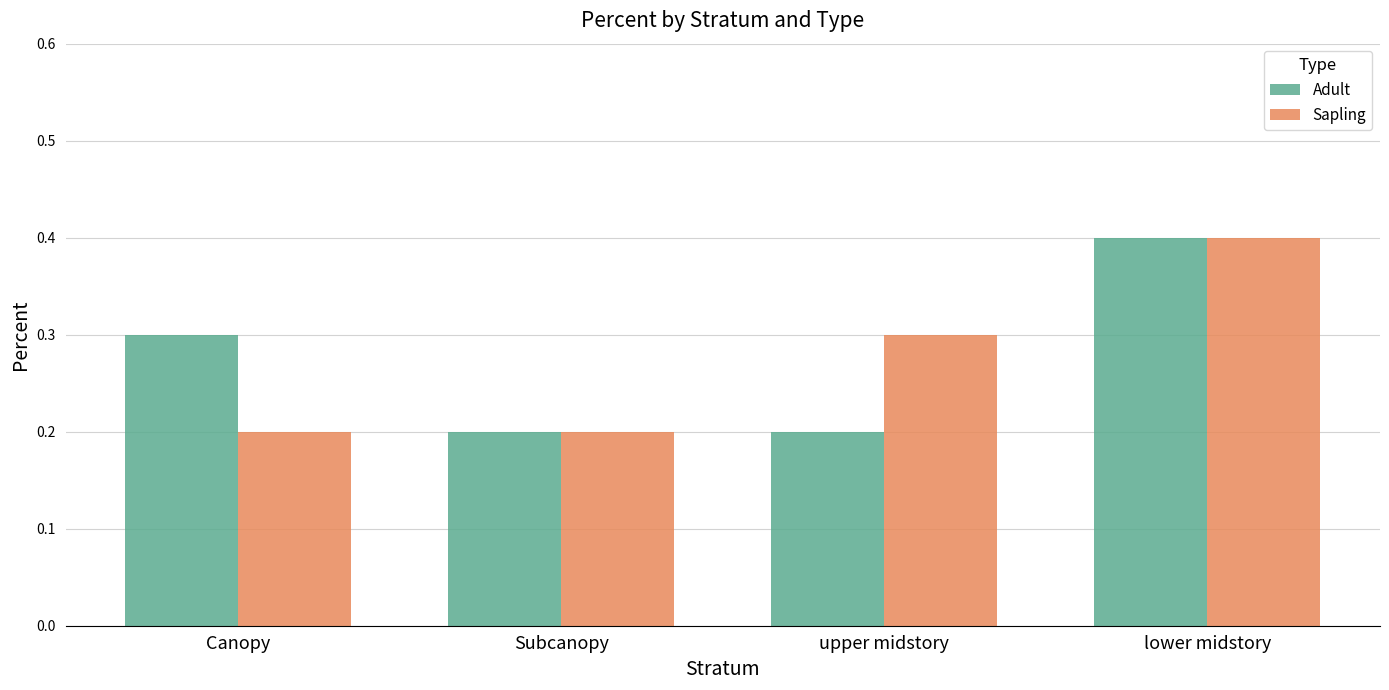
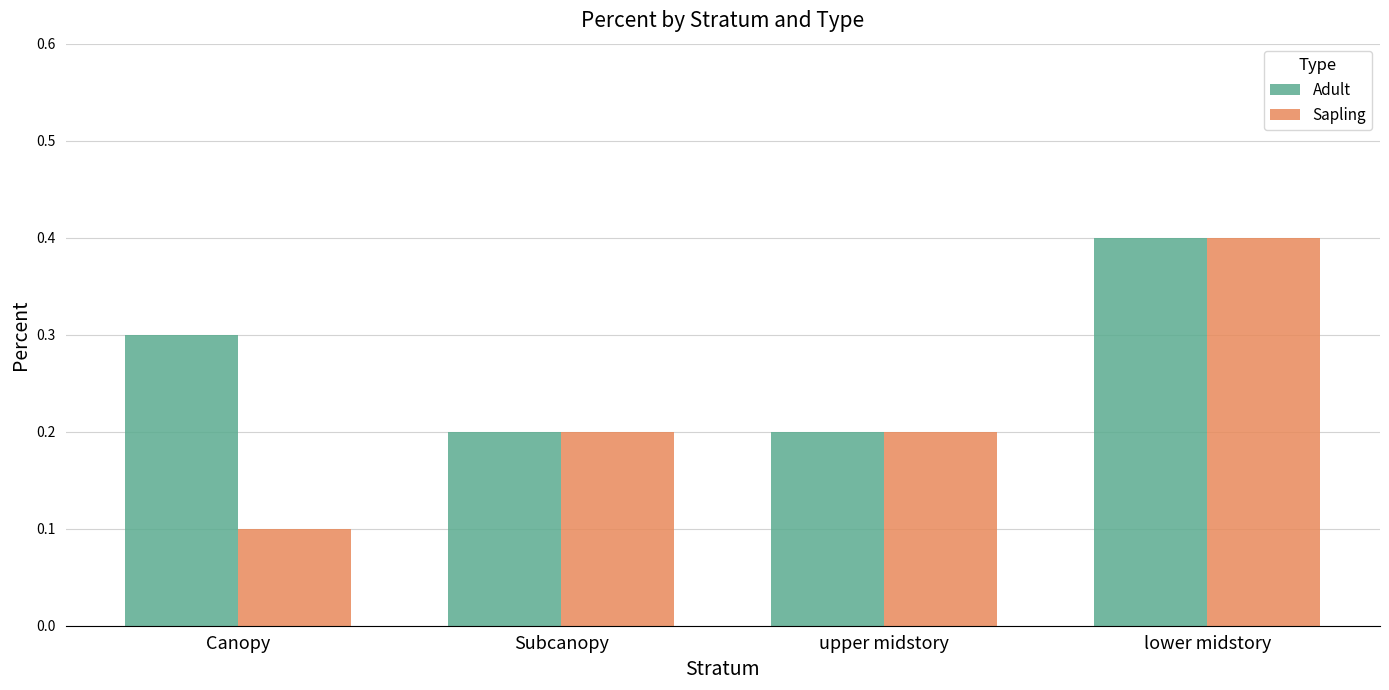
Sapling, Canopy: 0.2 -> 0.1
Sapling, upper midstory: 0.3 -> 0.2
